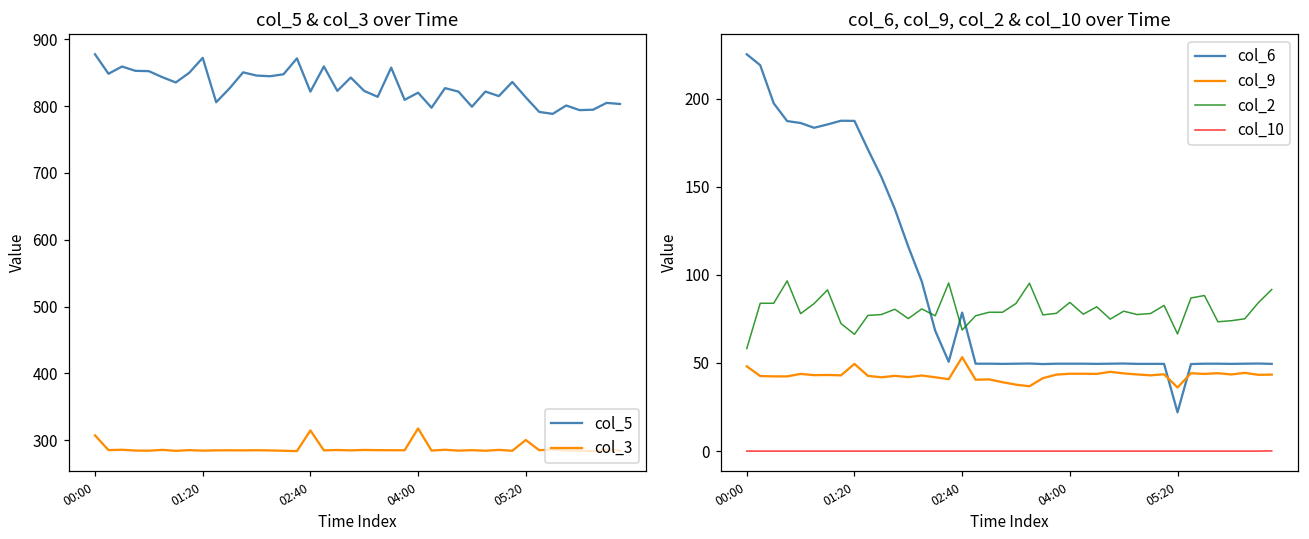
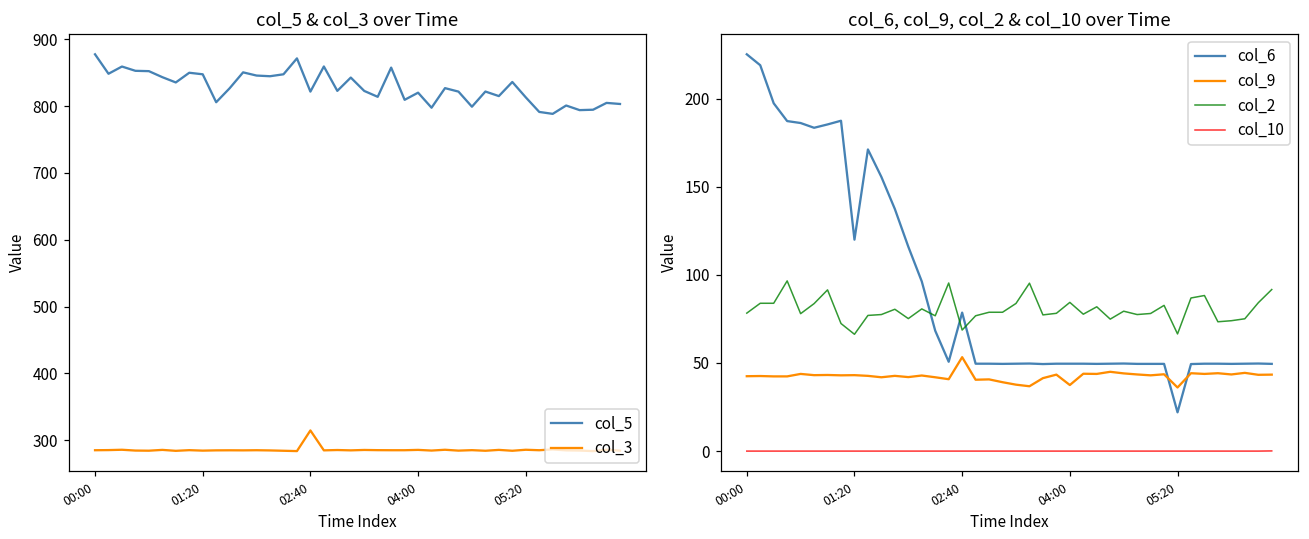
col_5 & col_3 over Time, col_3, 00:00: 310 -> 290
col_5 & col_3 over Time, col_5, 01:20: 870 -> 850
col_5 & col_3 over Time, col_3, 04:00: 320 -> 290
col_5 & col_3 over Time, col_3, 05:20: 300 -> 290
col_6, col_9, col_2 & col_10 over Time, col_9, 00:00: 48 -> 43
col_6, col_9, col_2 & col_10 over Time, col_2, 00:00: 58 -> 78
col_6, col_9, col_2 & col_10 over Time, col_6, 01:20: 187 -> 120
col_6, col_9, col_2 & col_10 over Time, col_9, 01:20: 50 -> 43
col_6, col_9, col_2 & col_10 over Time, col_9, 04:00: 44 -> 38
